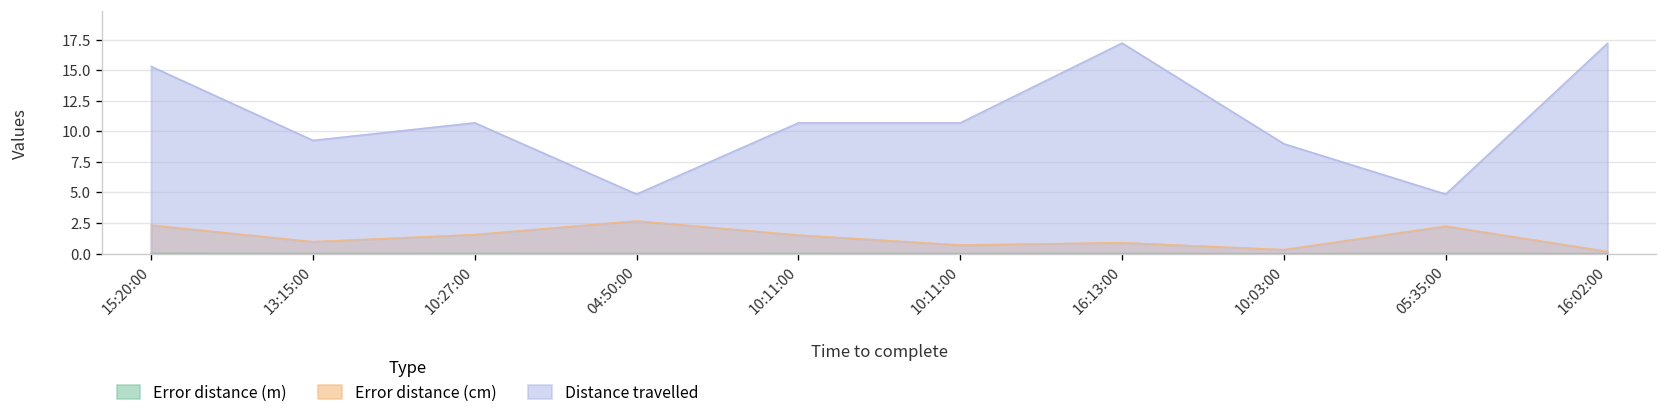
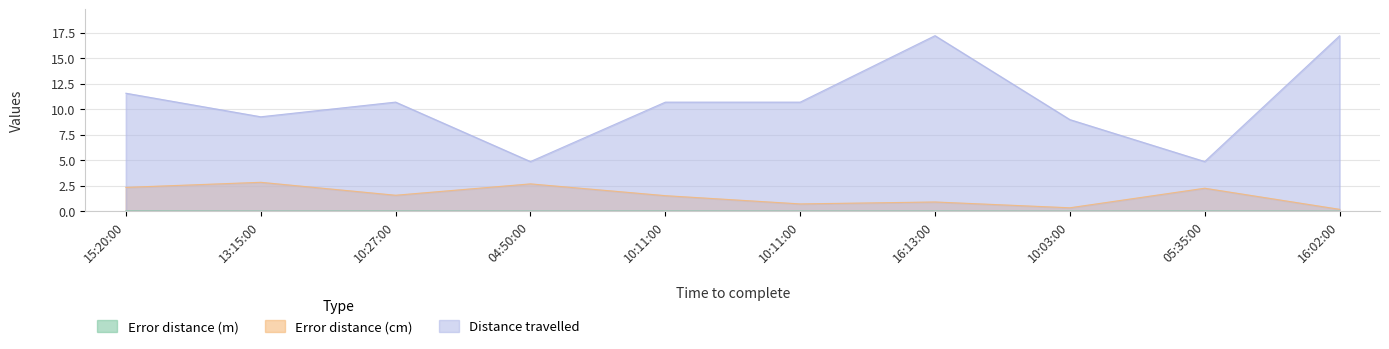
Distance travelled, 15:20:00: 15.3 -> 11.6
Error distance (cm), 13:15:00: 1.0 -> 2.8
